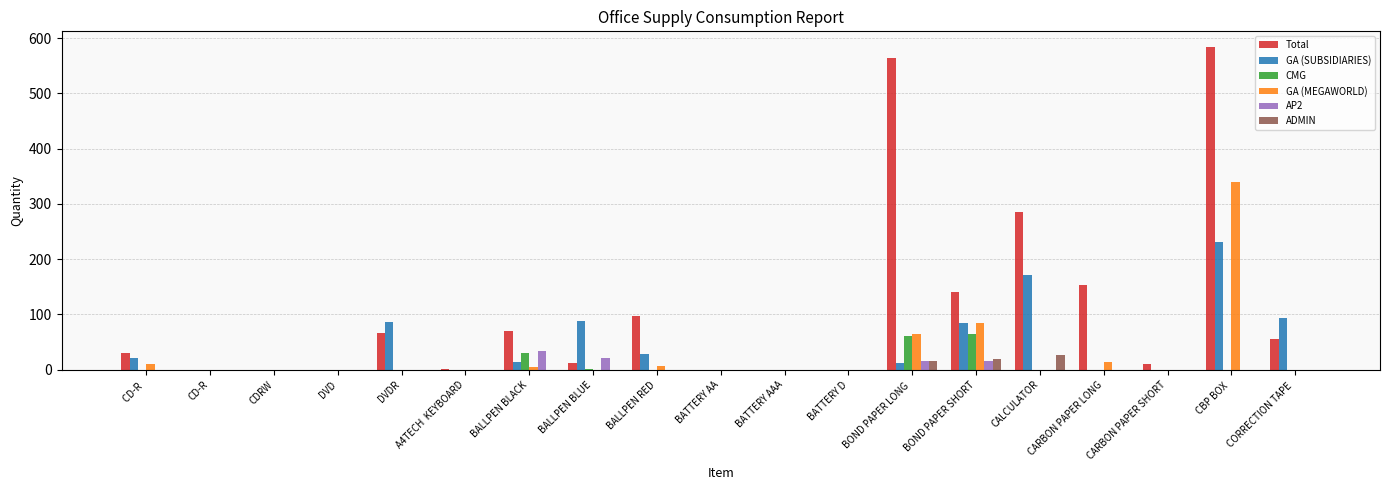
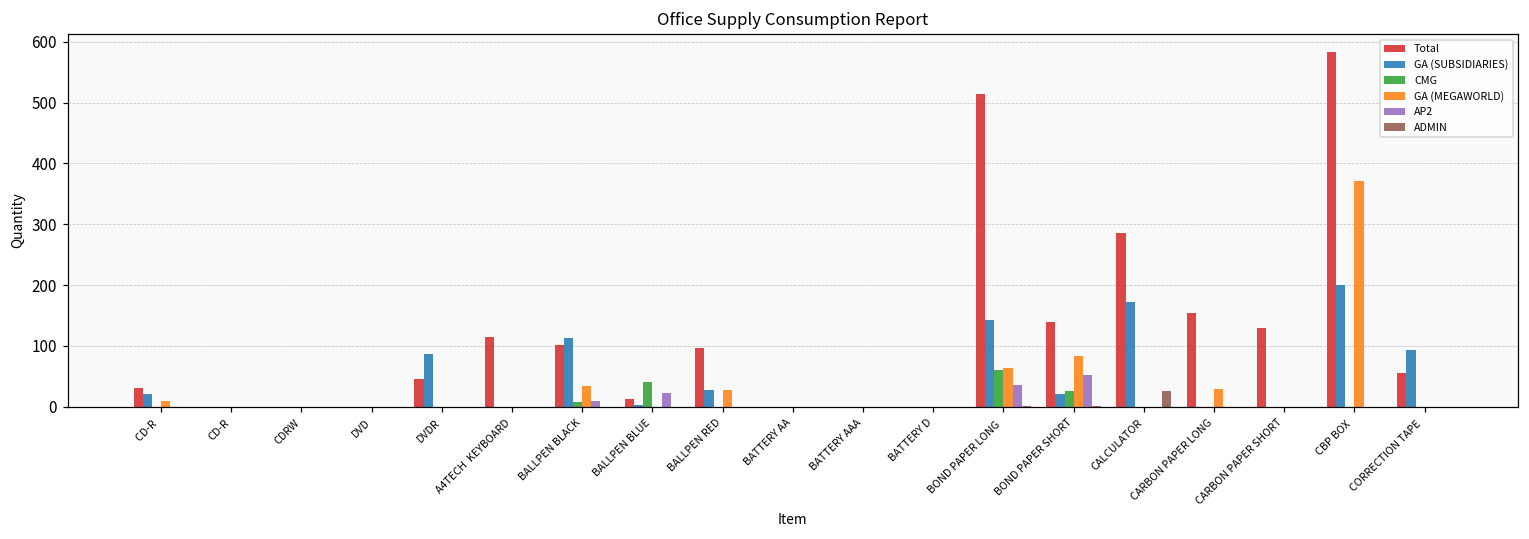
Total, DVDR: 70 -> 50
Total, A4TECH KEYBOARD: 0 -> 110
Total, BALLPEN BLACK: 70 -> 100
GA (SUBSIDIARIES), BALLPEN BLACK: 10 -> 110
CMG, BALLPEN BLACK: 30 -> 10
GA (MEGAWORLD), BALLPEN BLACK: 10 -> 30
AP2, BALLPEN BLACK: 30 -> 10
GA (SUBSIDIARIES), BALLPEN BLUE: 90 -> 0
CMG, BALLPEN BLUE: 0 -> 40
GA (MEGAWORLD), BALLPEN RED: 10 -> 30
Total, BOND PAPER LONG: 560 -> 520
GA (SUBSIDIARIES), BOND PAPER LONG: 10 -> 140
AP2, BOND PAPER LONG: 20 -> 40
ADMIN, BOND PAPER LONG: 20 -> 0
GA (SUBSIDIARIES), BOND PAPER SHORT: 90 -> 20
CMG, BOND PAPER SHORT: 70 -> 30
AP2, BOND PAPER SHORT: 20 -> 50
ADMIN, BOND PAPER SHORT: 20 -> 0
GA (MEGAWORLD), CARBON PAPER LONG: 10 -> 30
Total, CARBON PAPER SHORT: 10 -> 130
GA (SUBSIDIARIES), CBP BOX: 230 -> 200
GA (MEGAWORLD), CBP BOX: 340 -> 370
